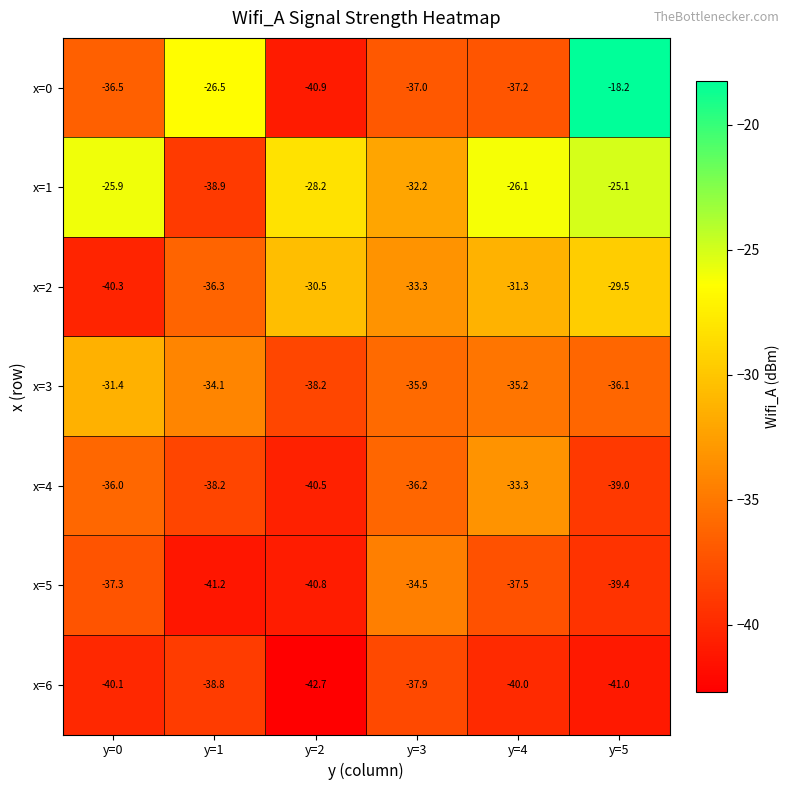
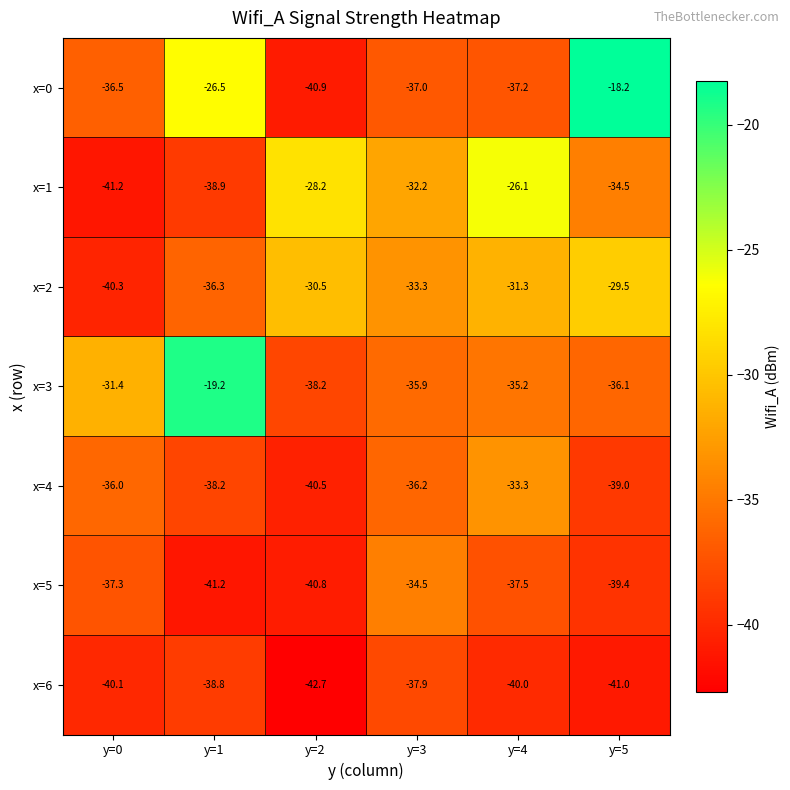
x=1, y=0: -25.9 -> -41.2
x=1, y=5: -25.1 -> -34.5
x=3, y=1: -34.1 -> -19.2
